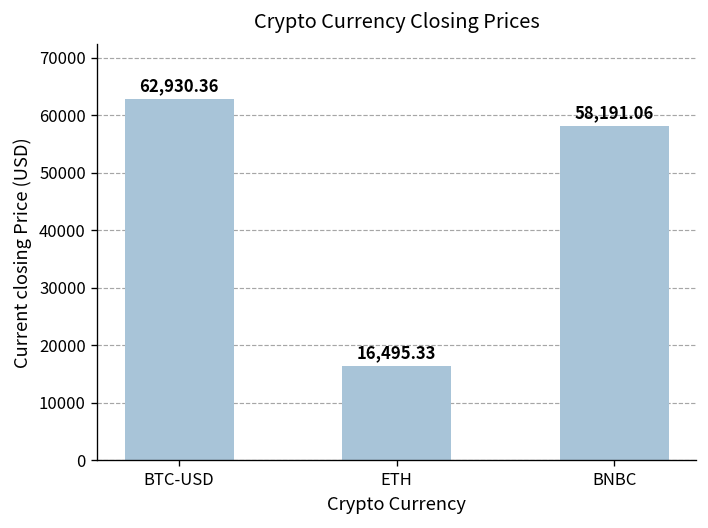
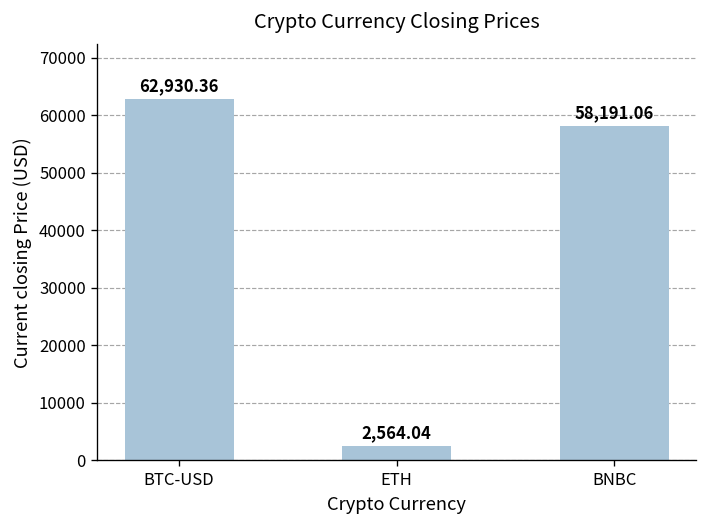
ETH: 16,495.33 -> 2,564.04
